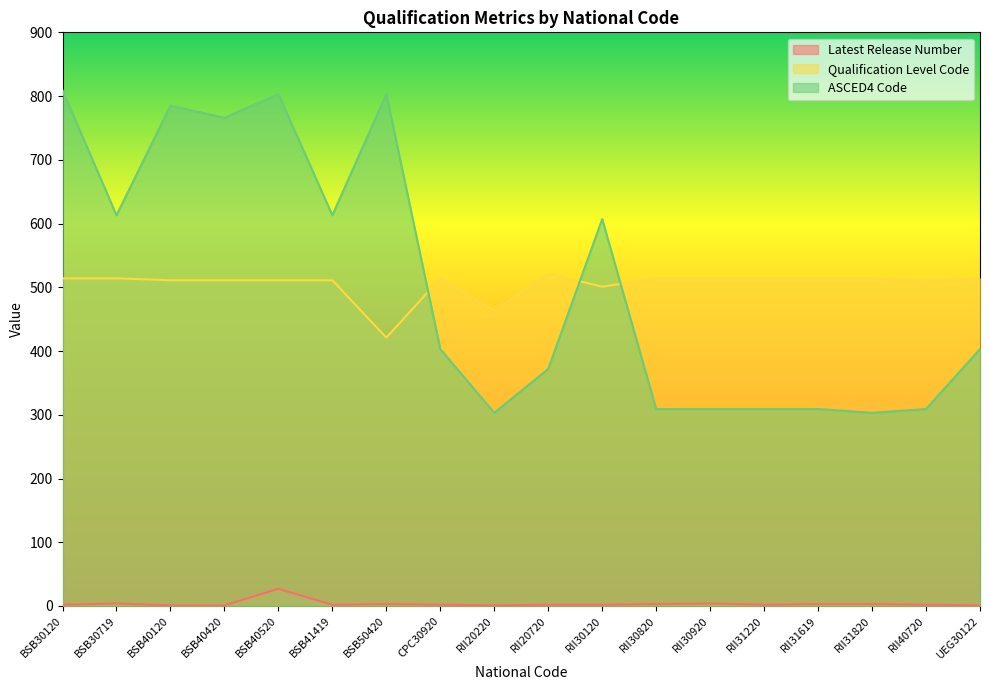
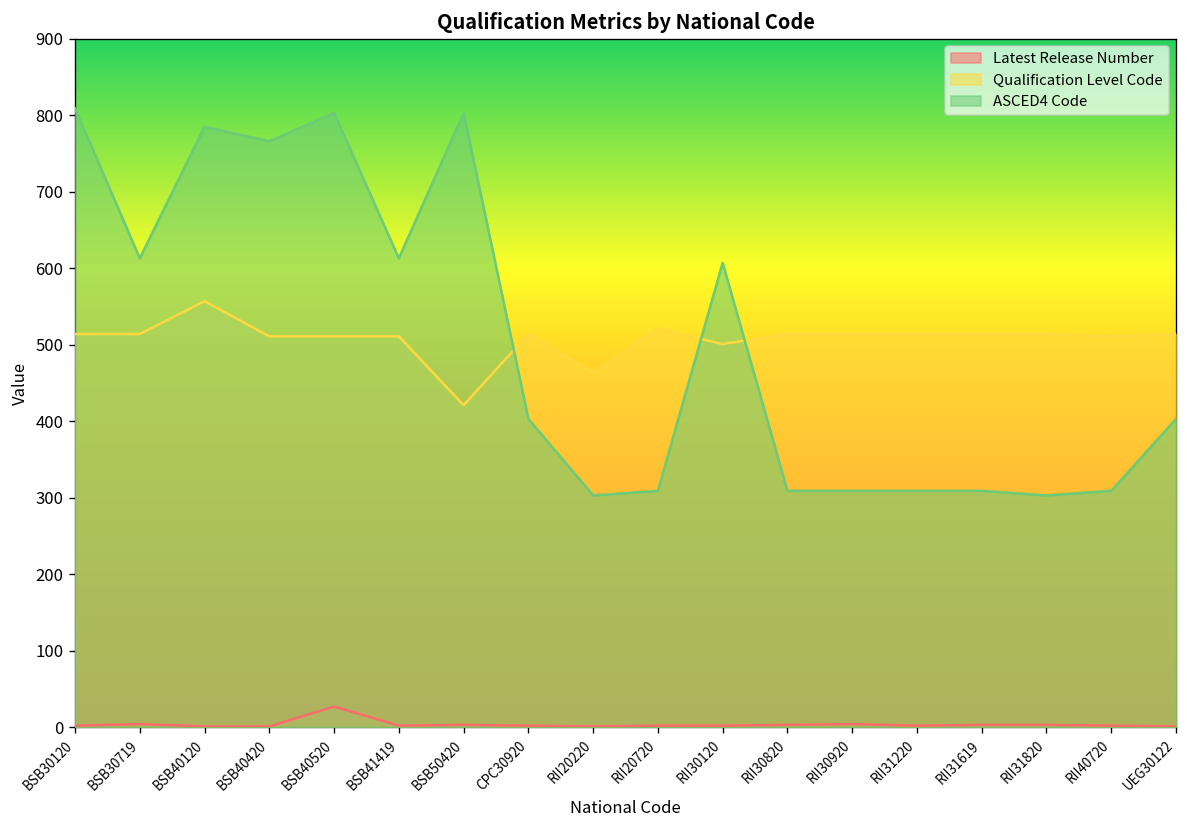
Qualification Level Code, BSB40120: 510 -> 560
ASCED4 Code, RII20720: 370 -> 310
